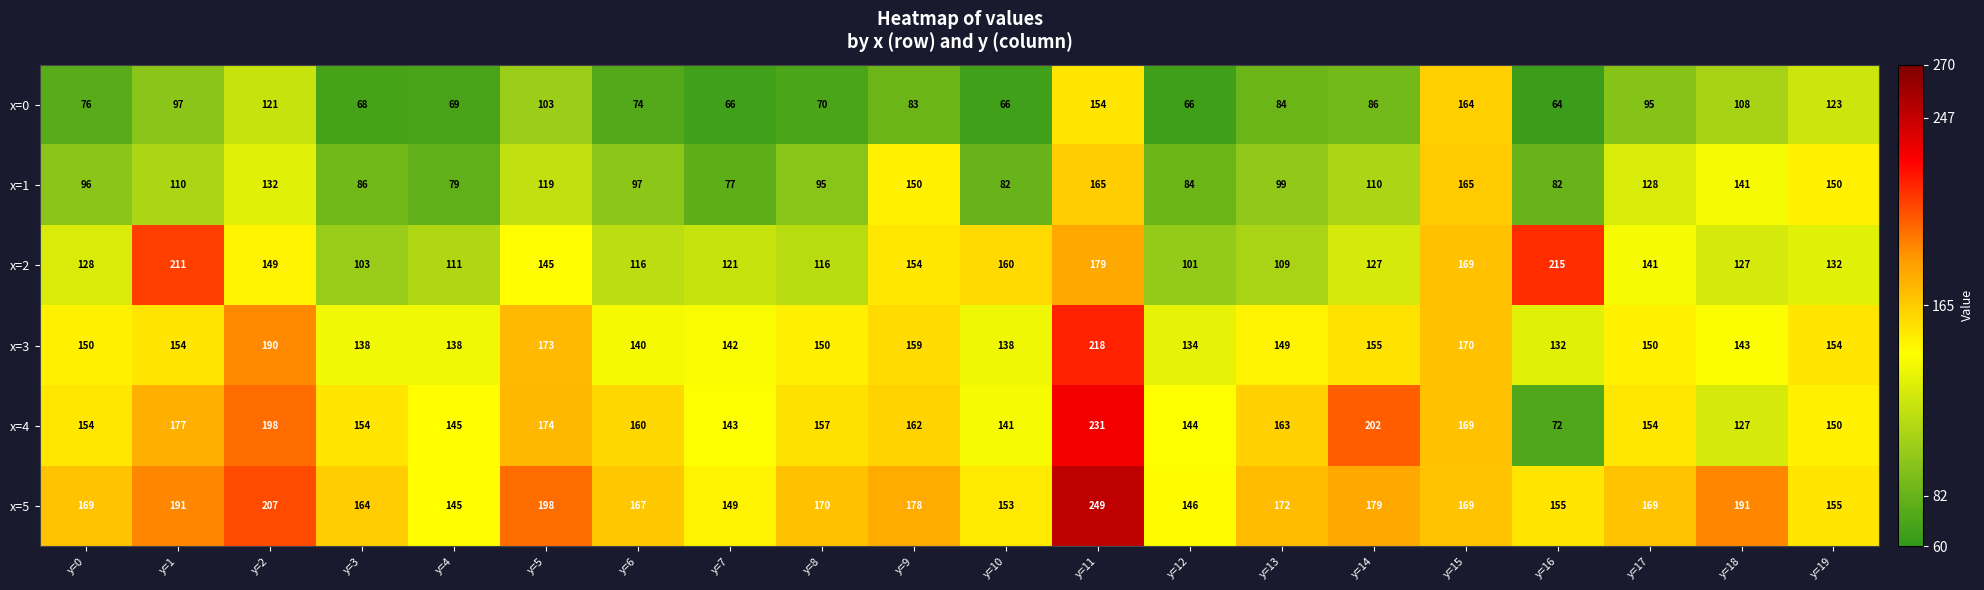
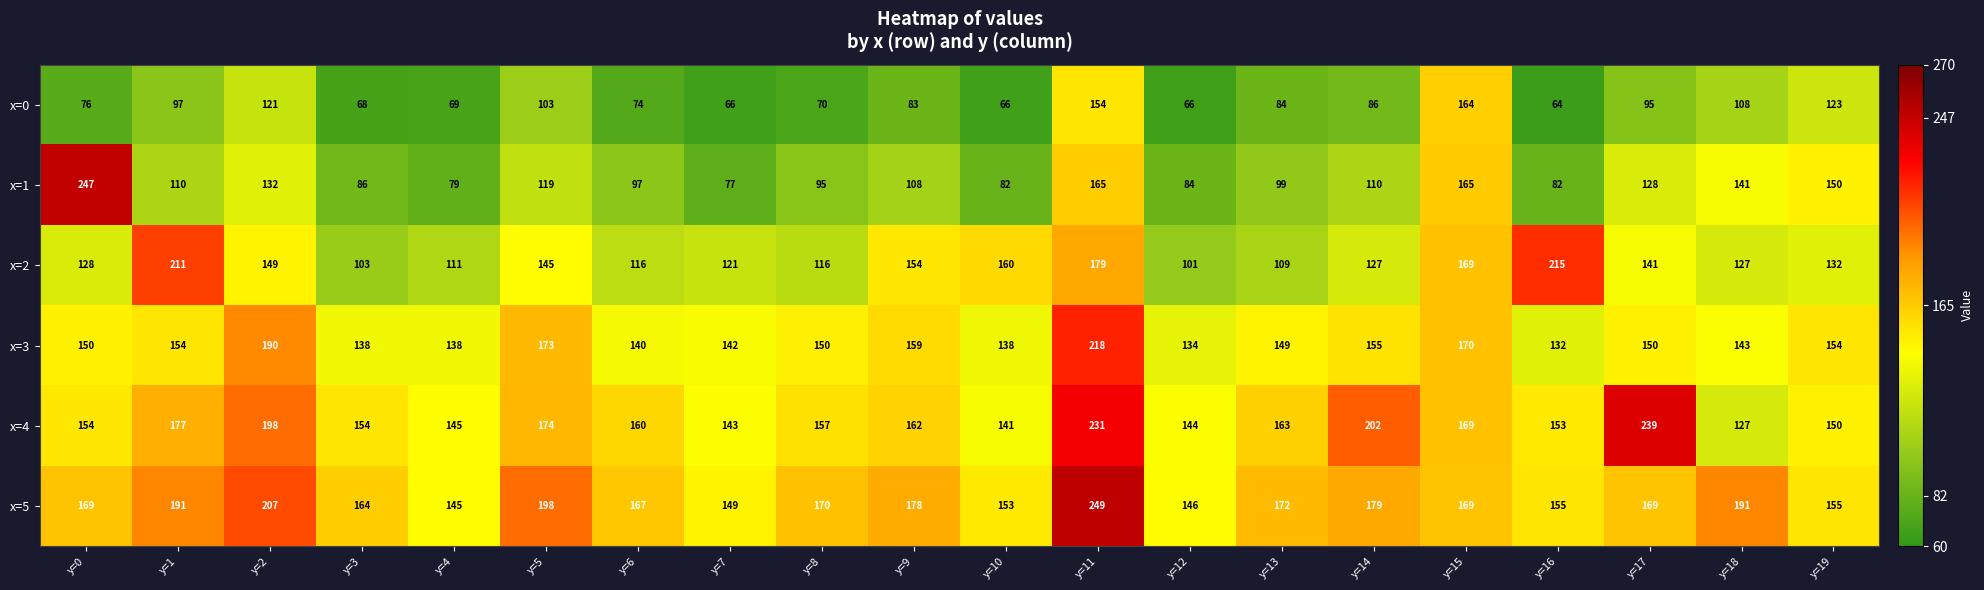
x=1, y=0: 96 -> 247
x=1, y=9: 150 -> 108
x=4, y=16: 72 -> 153
x=4, y=17: 154 -> 239
